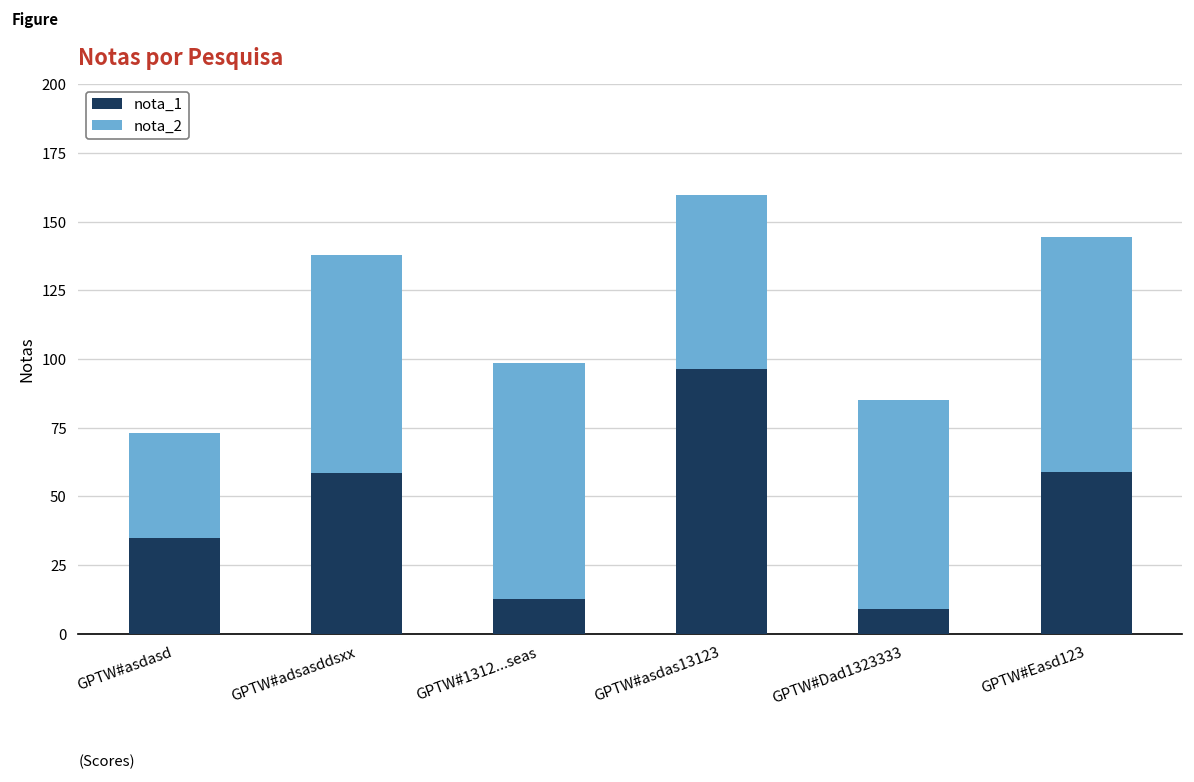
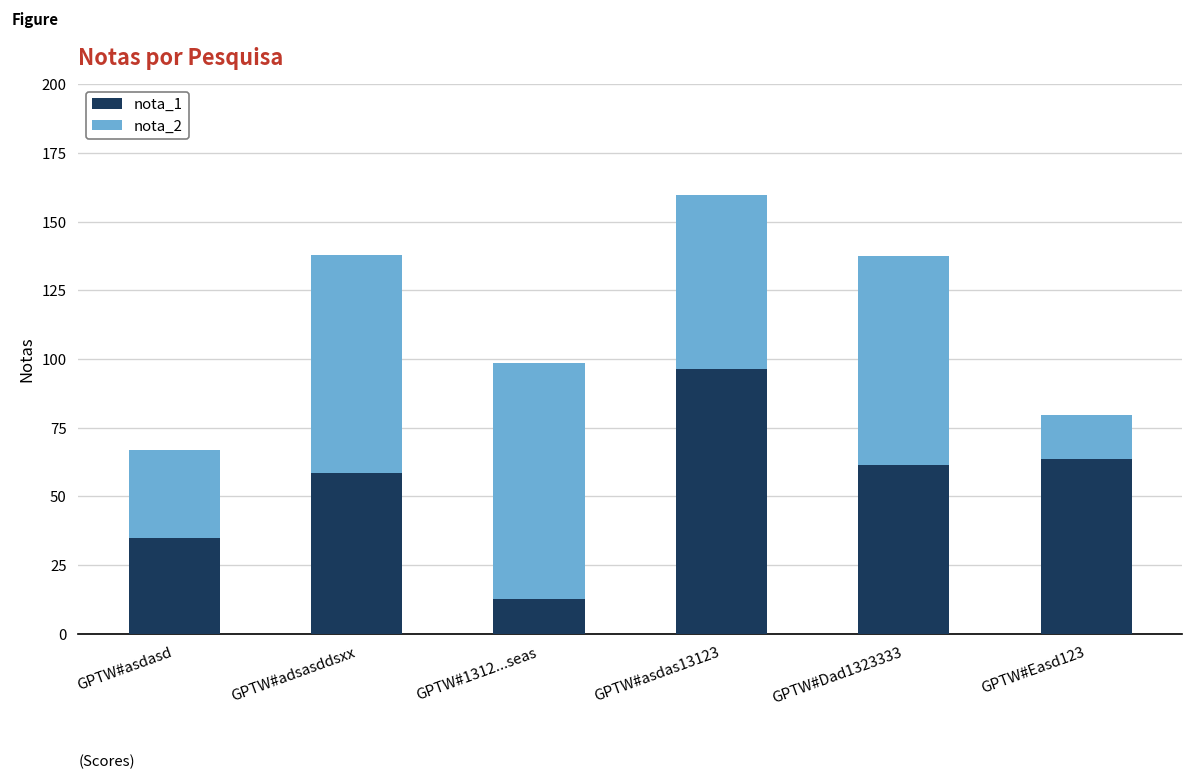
nota_2, GPTW#asdasd: 38 -> 32
nota_1, GPTW#Dad1323333: 9 -> 62
nota_1, GPTW#Easd123: 59 -> 64
nota_2, GPTW#Easd123: 86 -> 16
